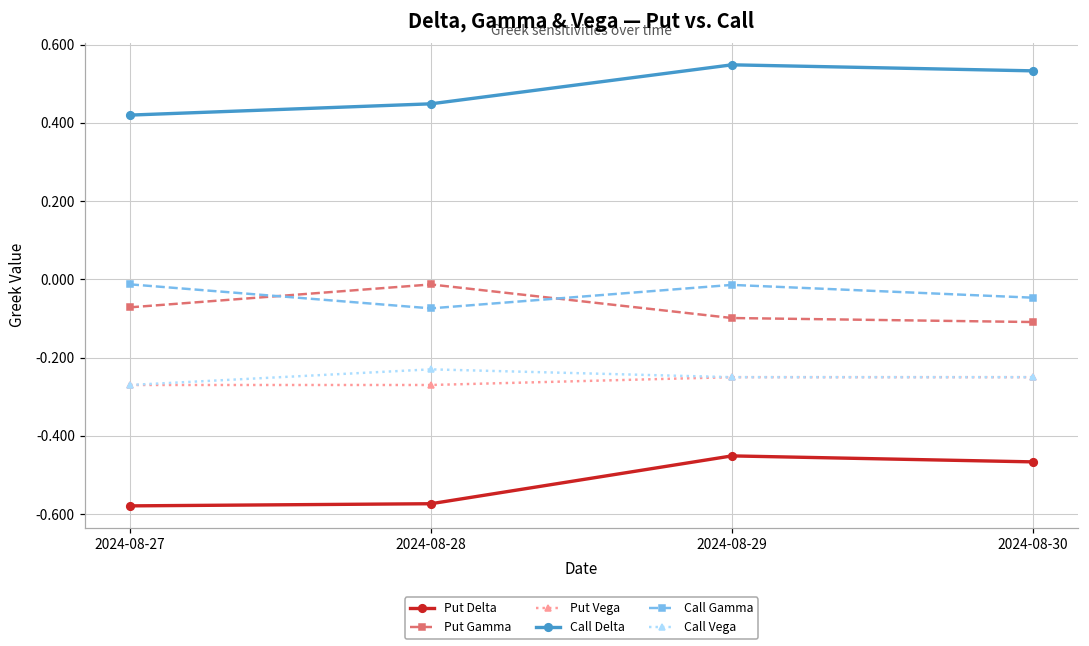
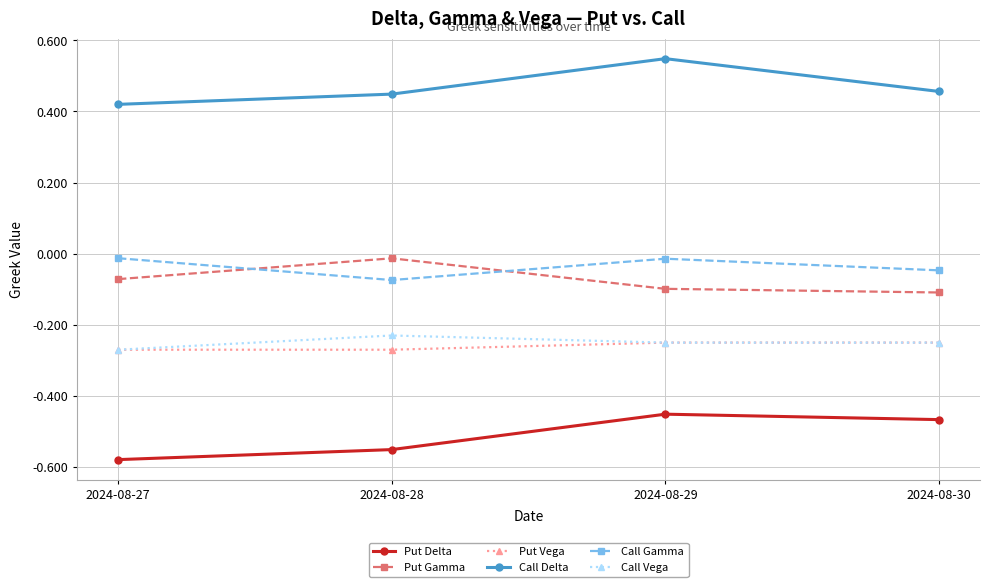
Put Delta, 2024-08-28: -0.57 -> -0.55
Call Delta, 2024-08-30: 0.53 -> 0.46
